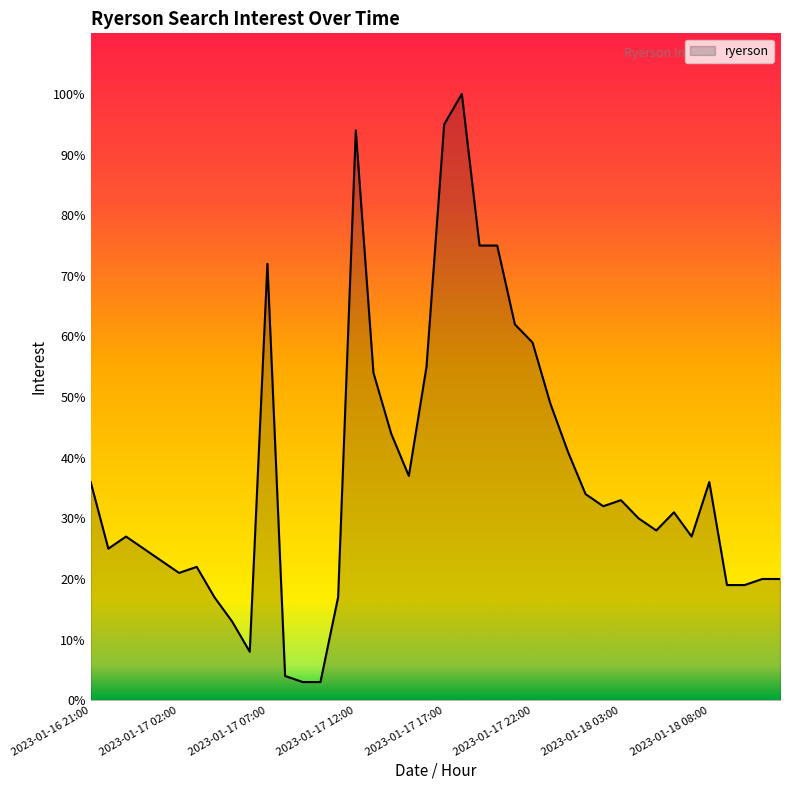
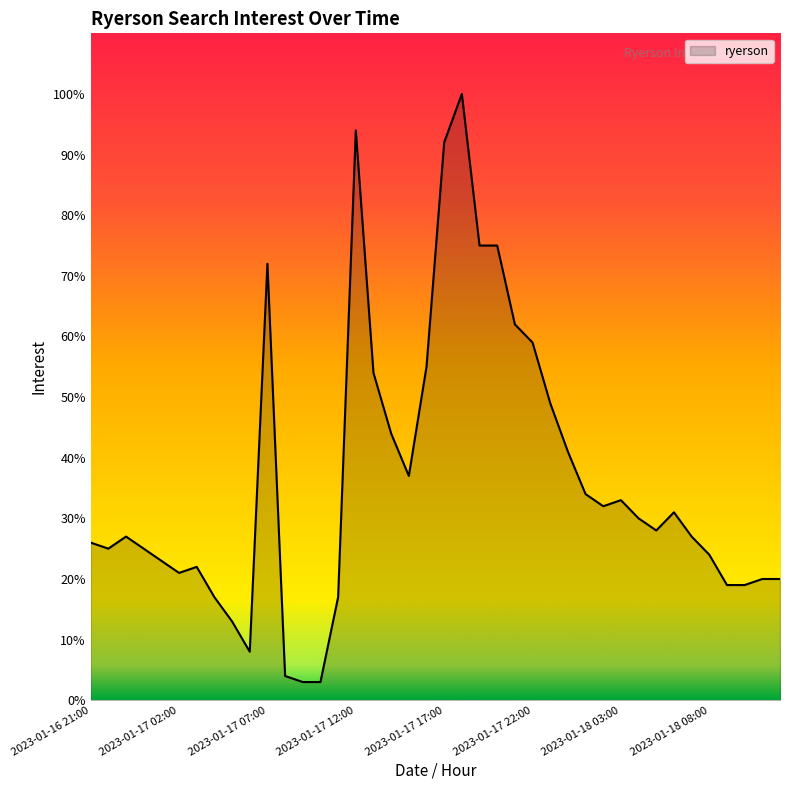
2023-01-16 21:00: 36% -> 26%
2023-01-17 17:00: 95% -> 92%
2023-01-18 08:00: 36% -> 24%
